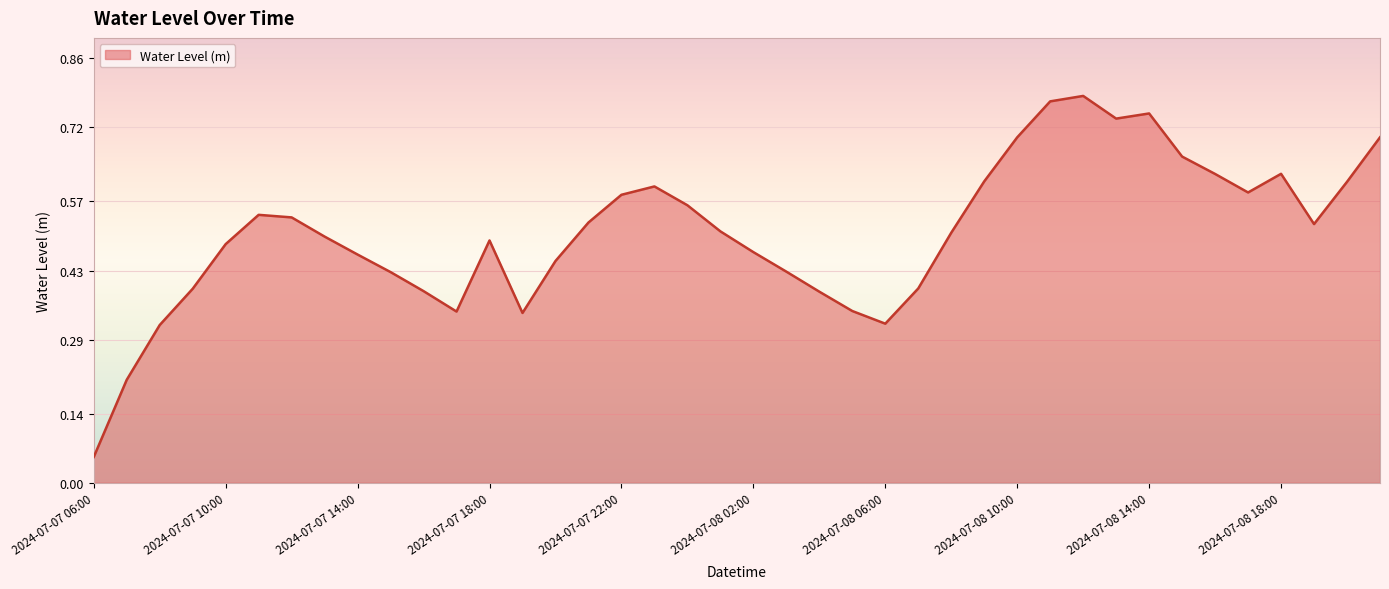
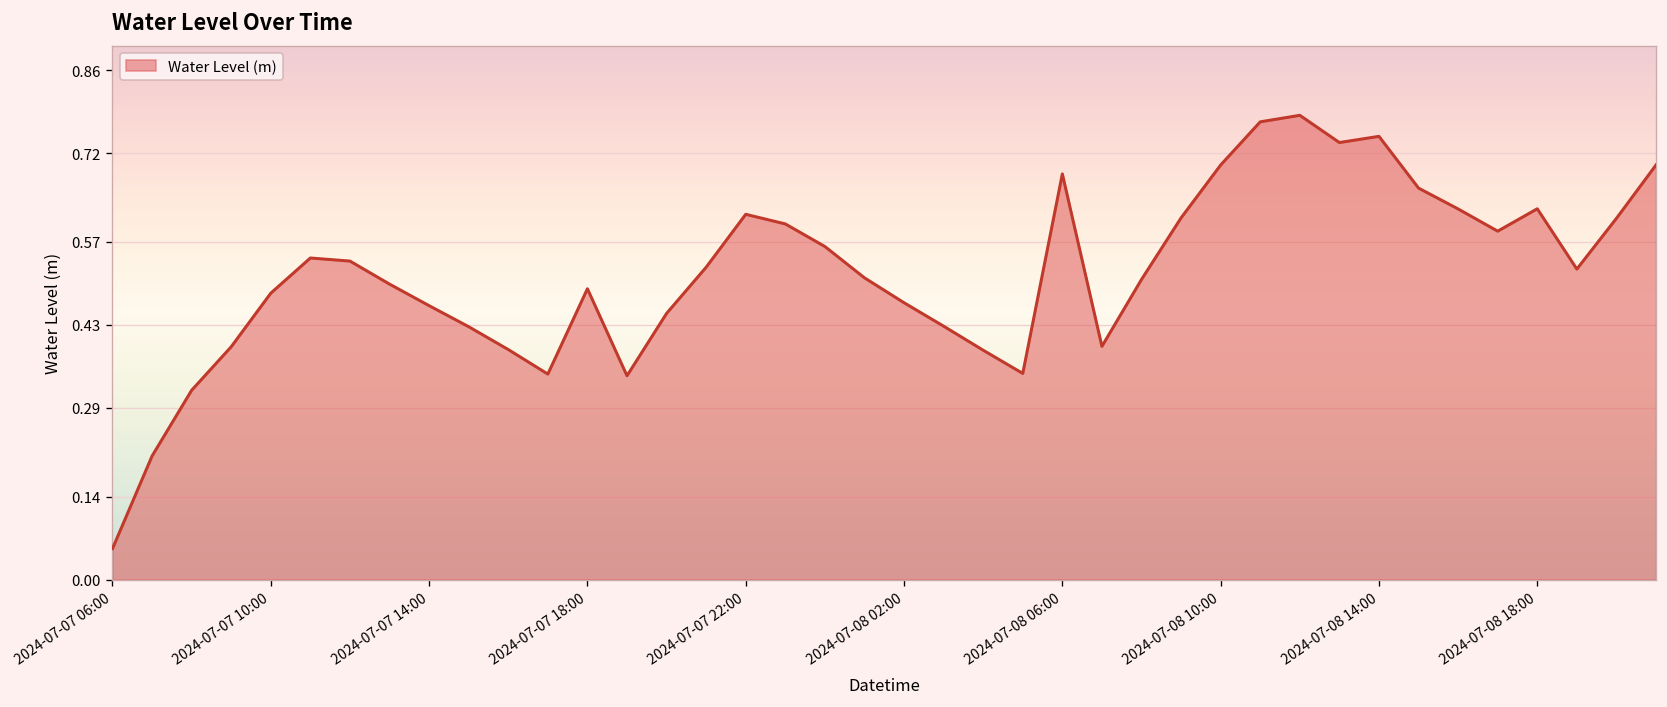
2024-07-07 22:00: 0.58 -> 0.62
2024-07-08 06:00: 0.32 -> 0.68
